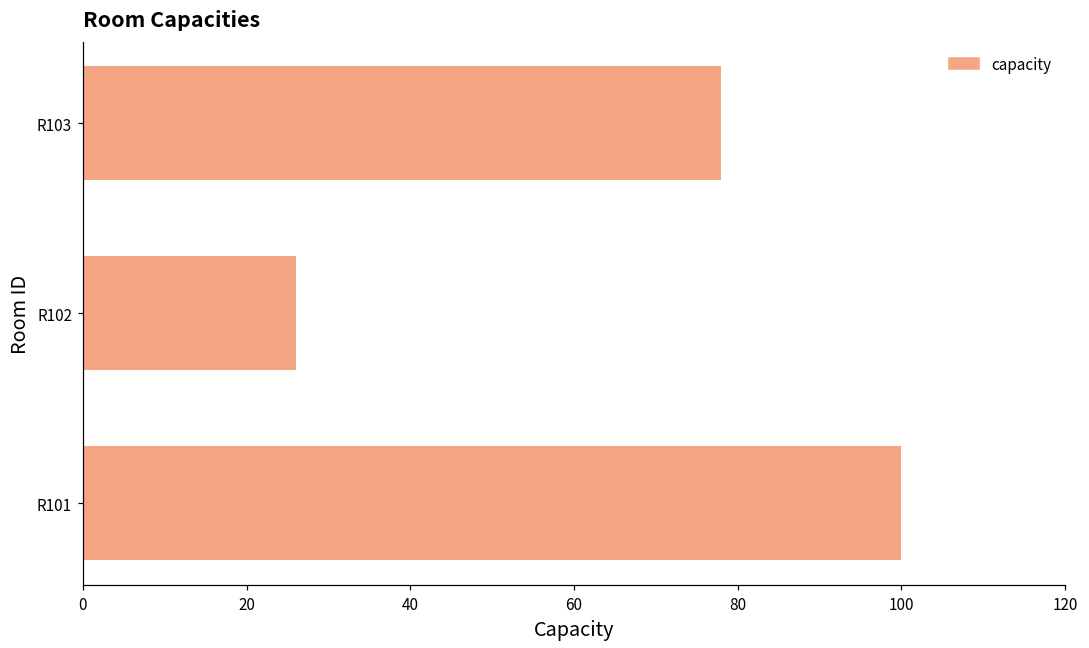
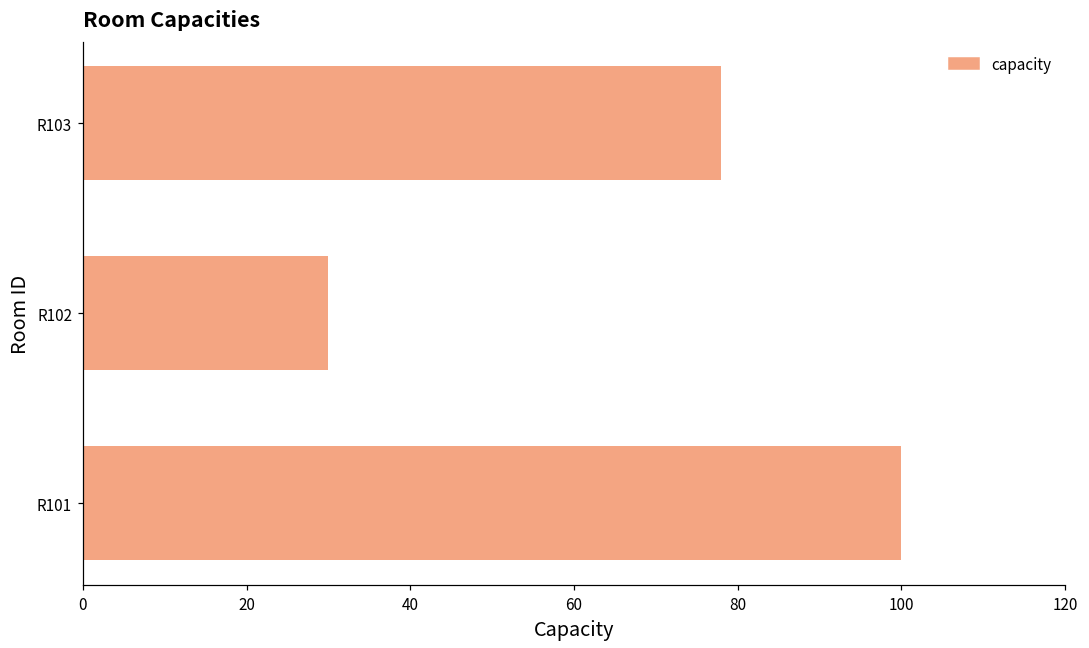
R102: 26 -> 30
